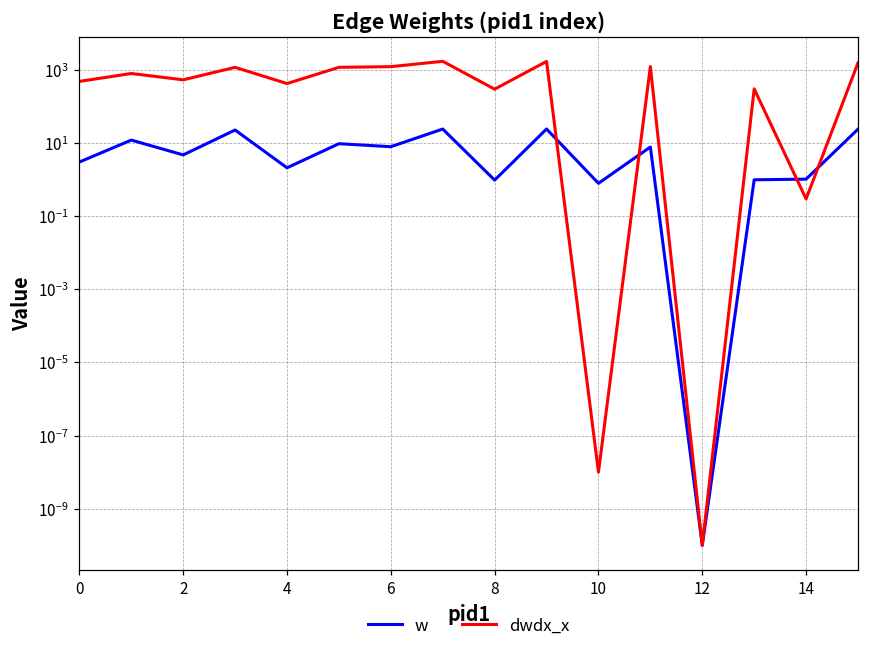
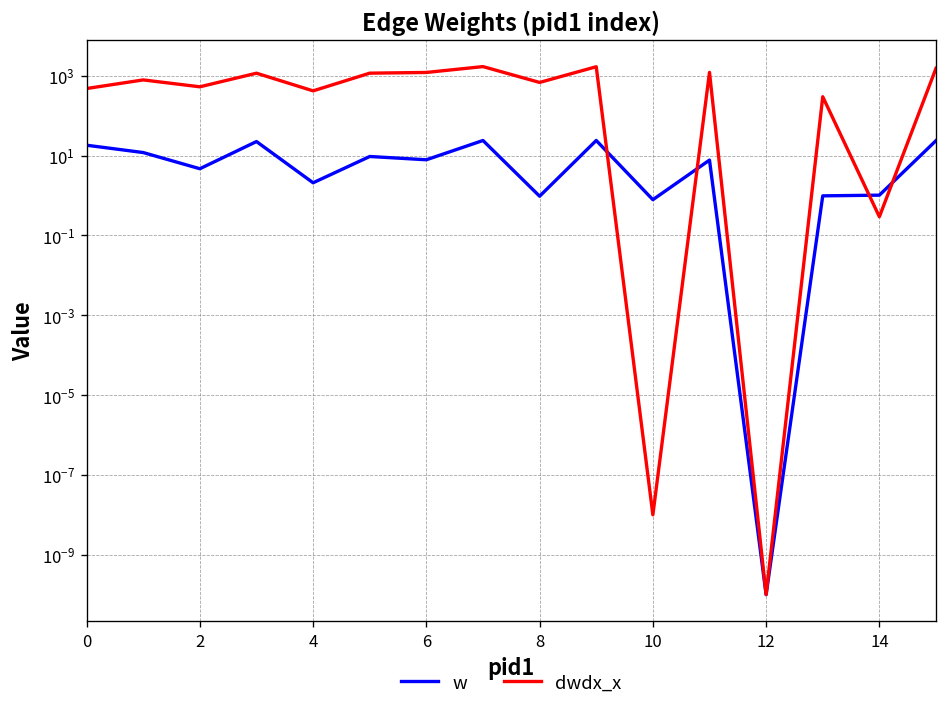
w, 0: 3 -> 20
dwdx_x, 8: 300 -> 700
